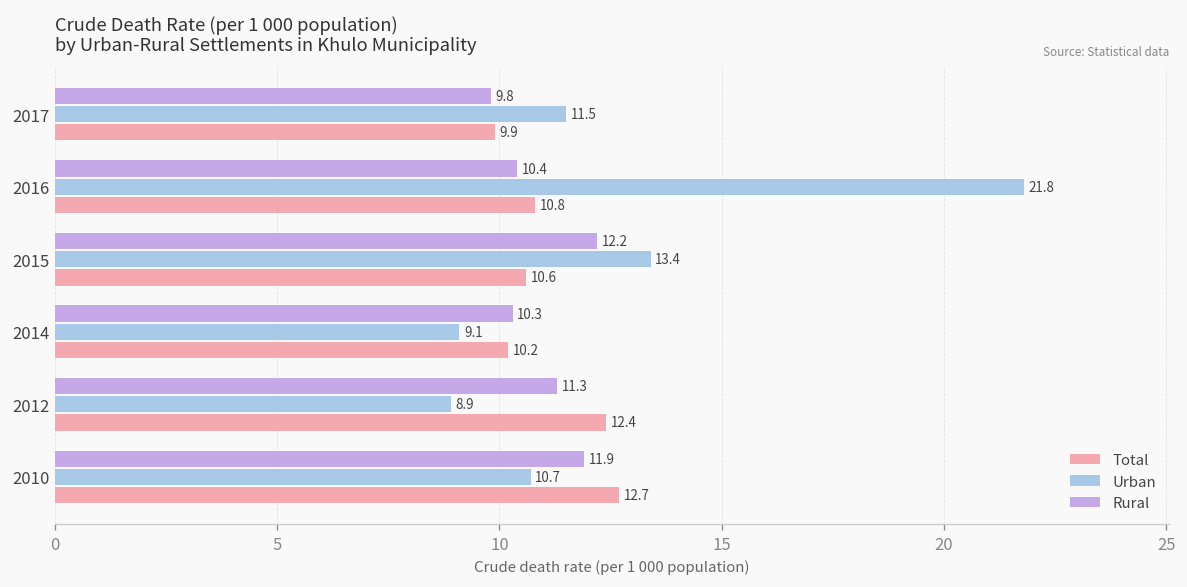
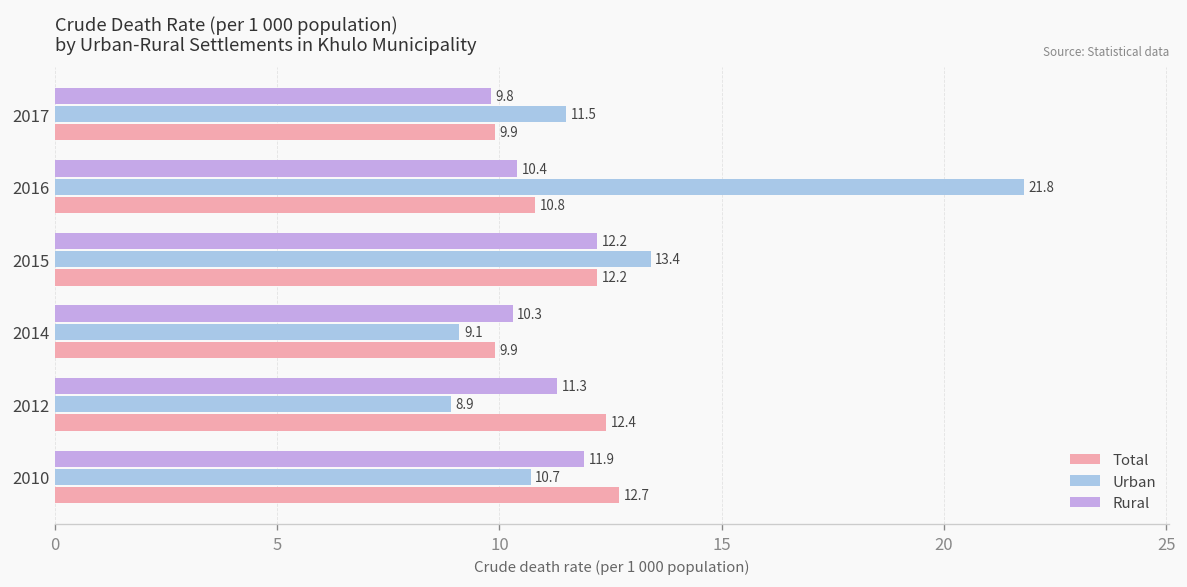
Total, 2015: 10.6 -> 12.2
Total, 2014: 10.2 -> 9.9
